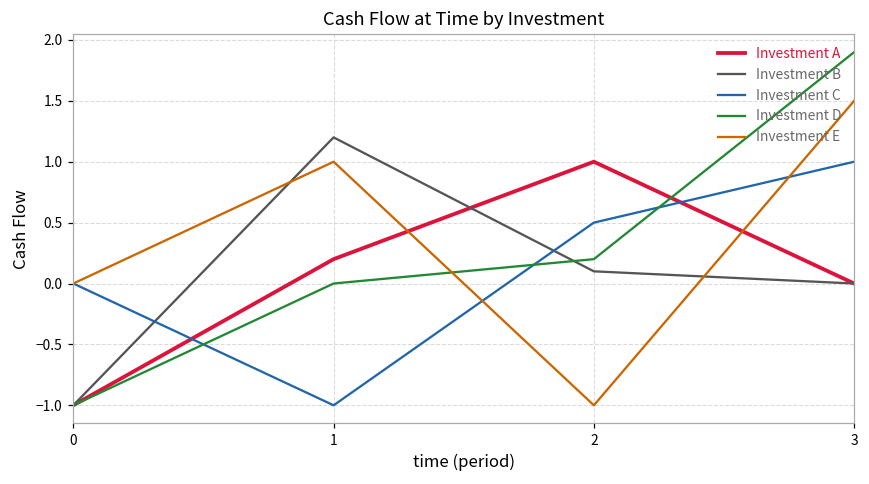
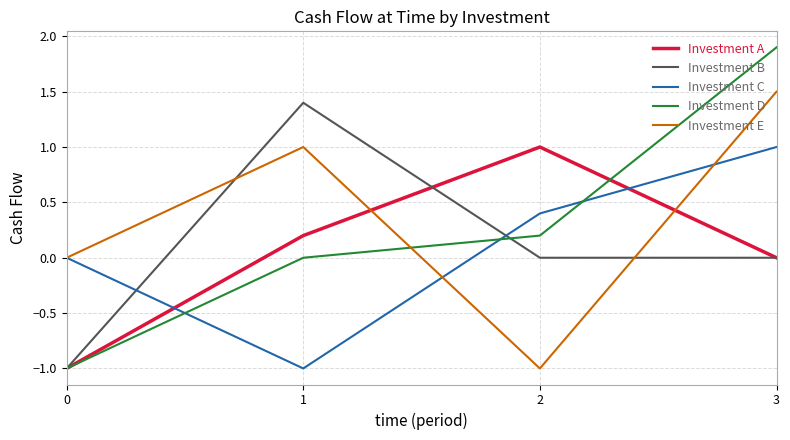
Investment B, 1: 1.2 -> 1.4
Investment B, 2: 0.1 -> 0.0
Investment C, 2: 0.5 -> 0.4
